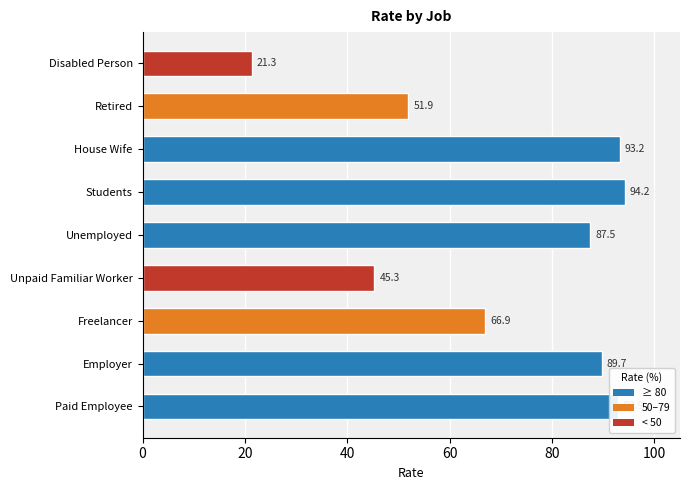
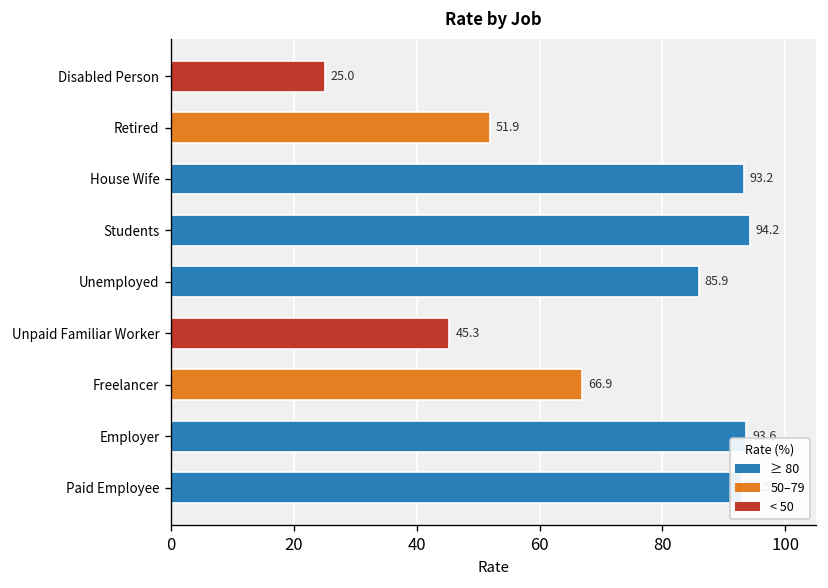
Disabled Person: 21.3 -> 25.0
Unemployed: 87.5 -> 85.9
Employer: 89.7 -> 93.6
